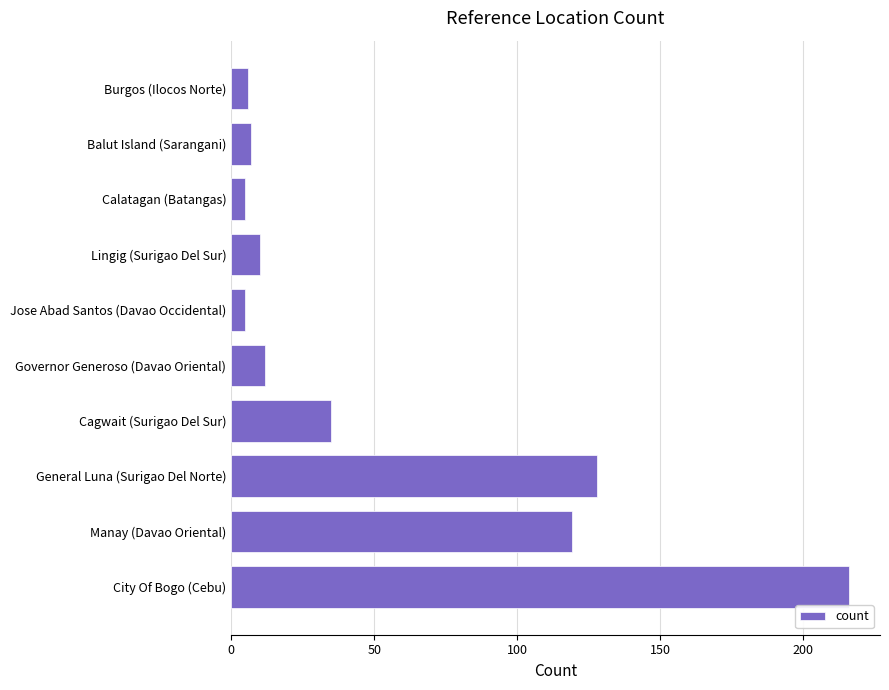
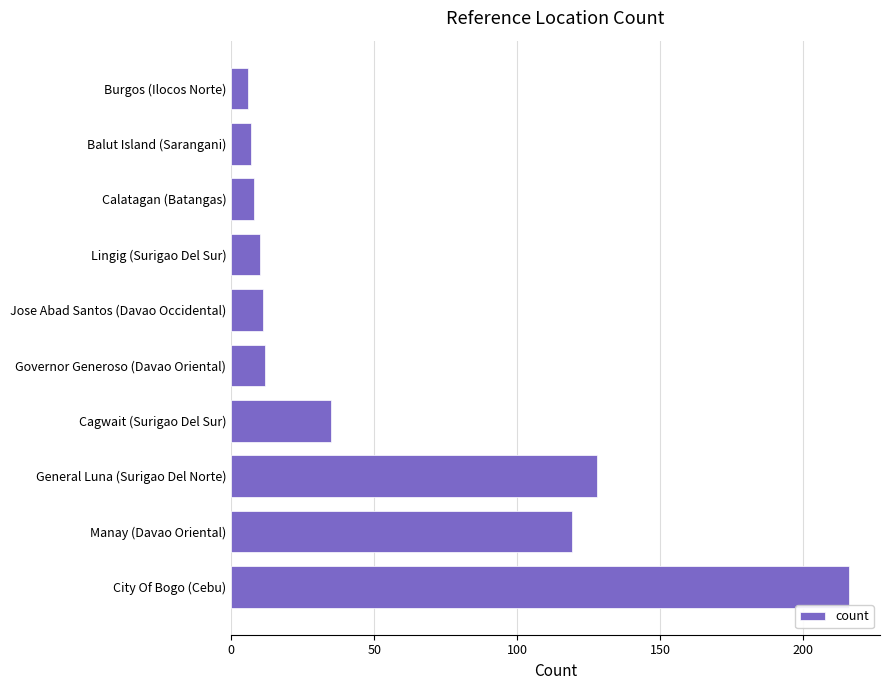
Calatagan (Batangas): 5 -> 8
Jose Abad Santos (Davao Occidental): 5 -> 11
